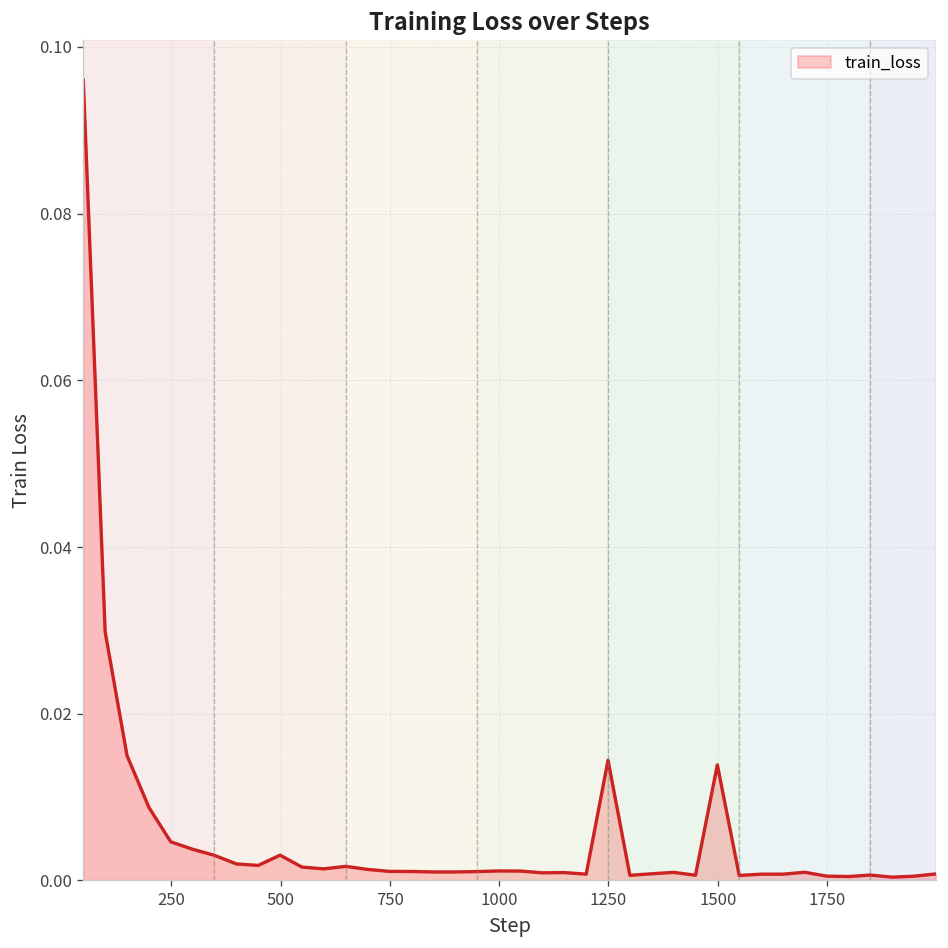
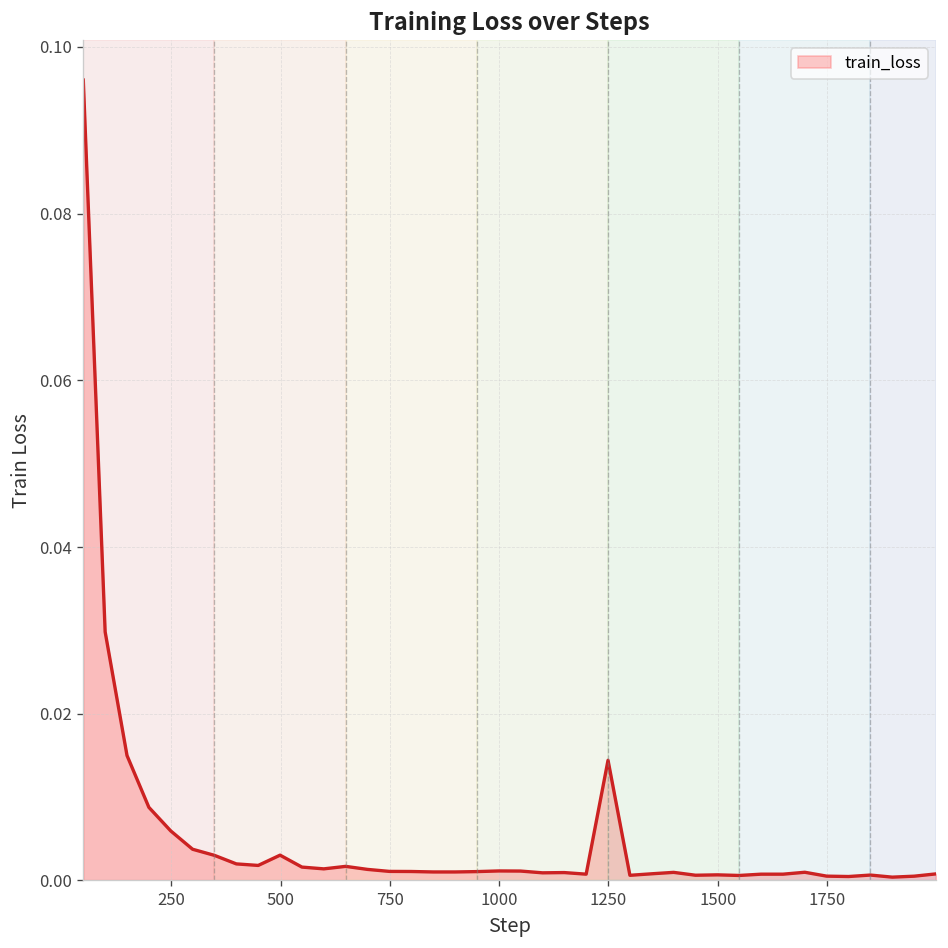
250: 0.005 -> 0.006
1500: 0.014 -> 0.001
